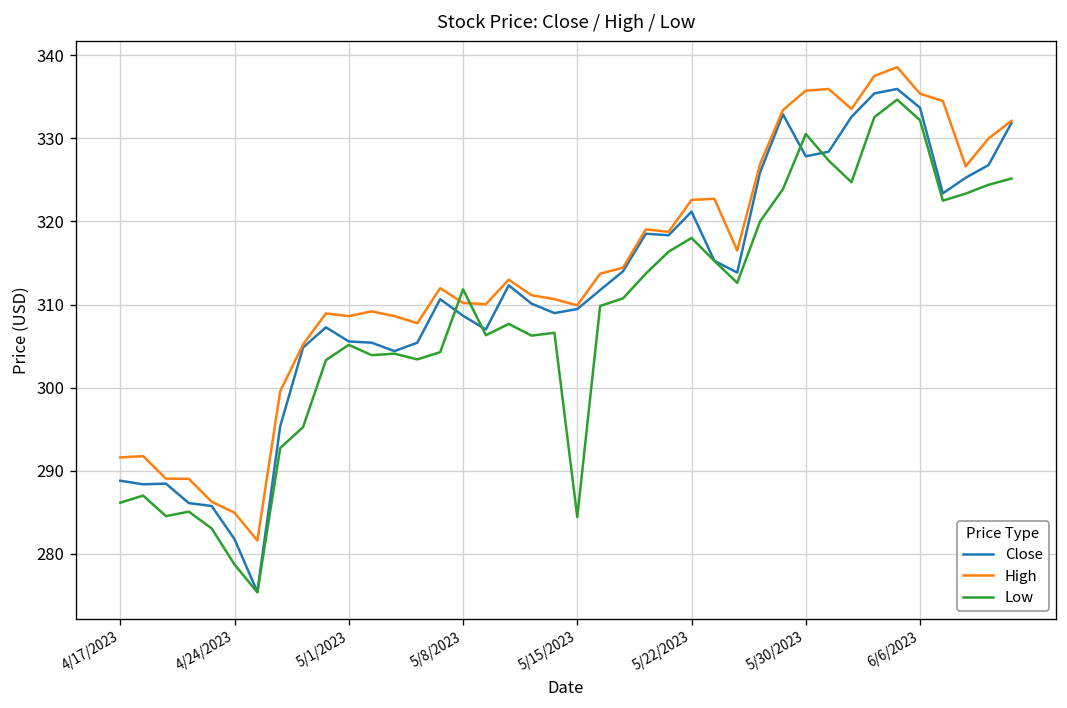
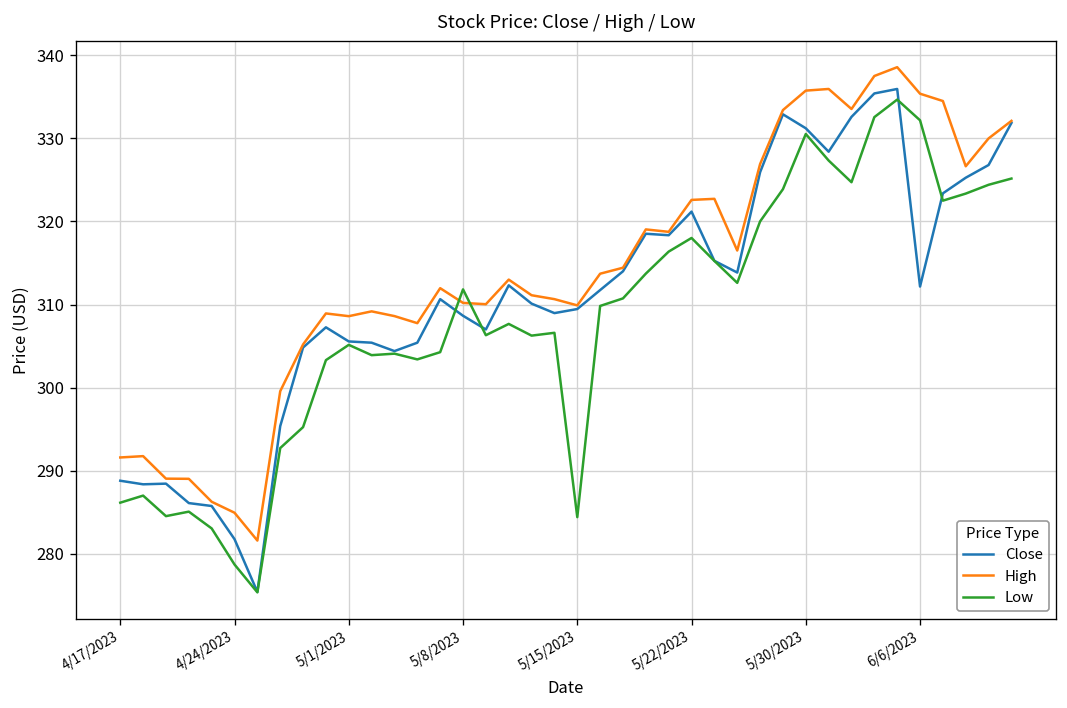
Close, 5/30/2023: 328 -> 331
Close, 6/6/2023: 334 -> 312
